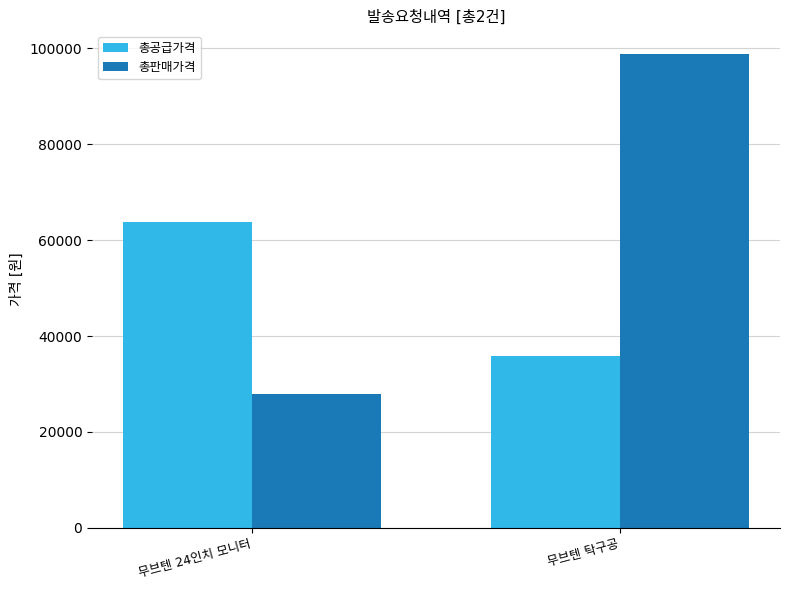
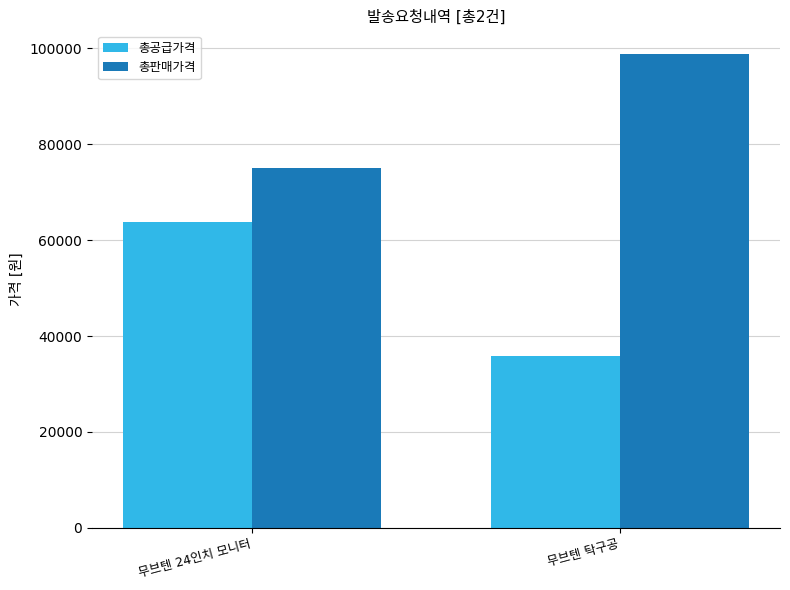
총판매가격, 무브텐 24인치 모니터: 28000 -> 75000
